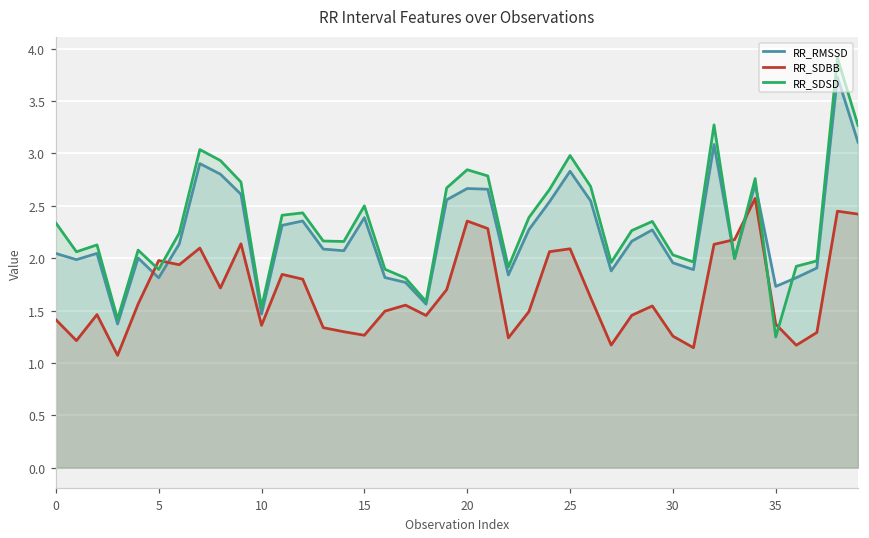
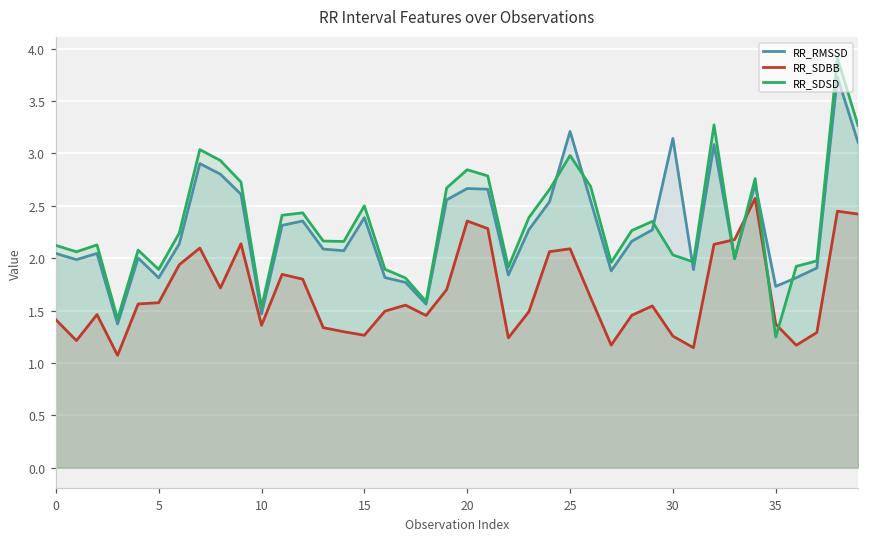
RR_SDSD, 0: 2.3 -> 2.1
RR_SDBB, 5: 2.0 -> 1.6
RR_RMSSD, 25: 2.8 -> 3.2
RR_RMSSD, 30: 2.0 -> 3.1
